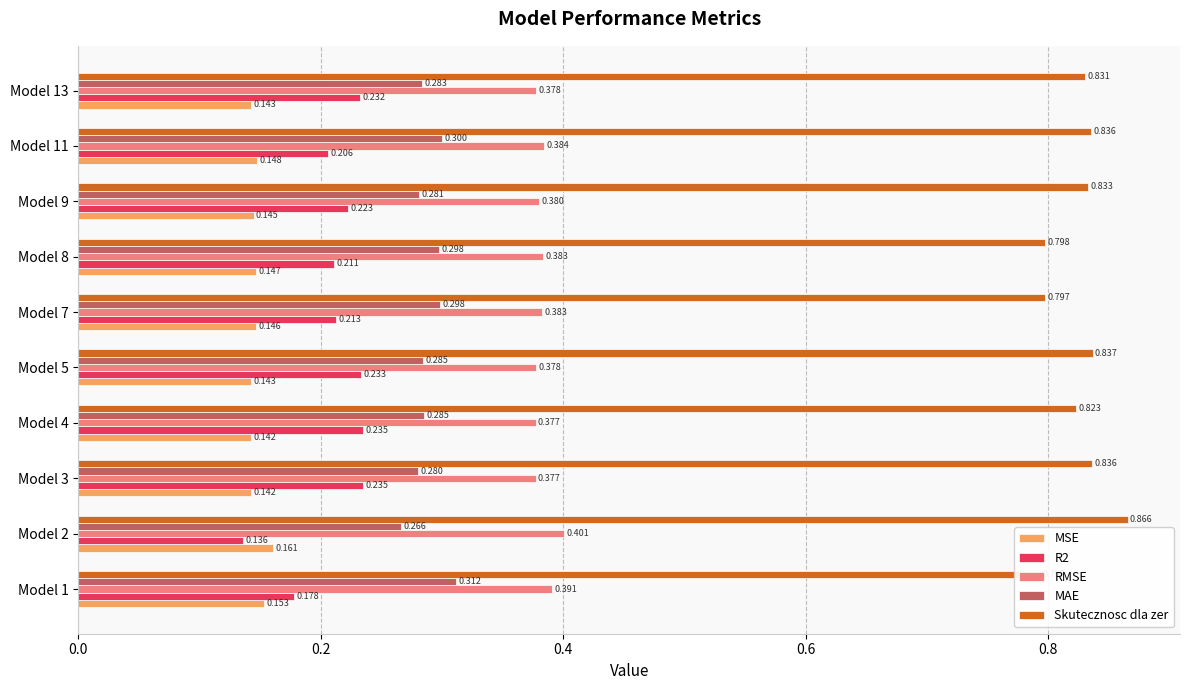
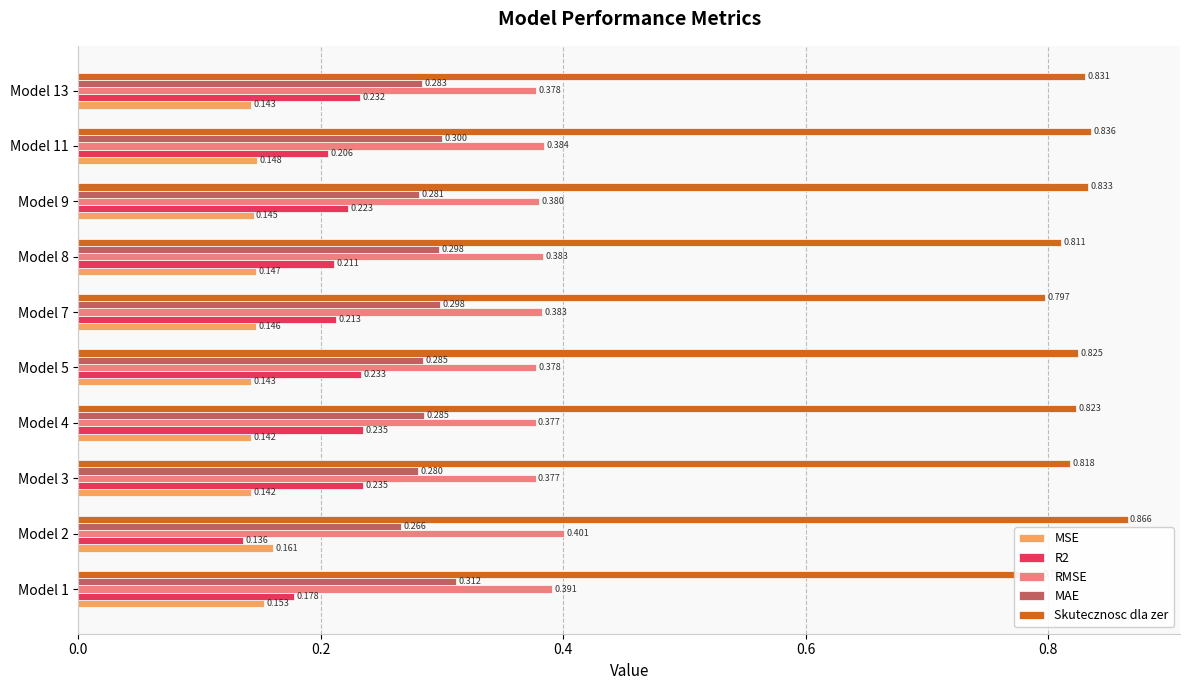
Skutecznosc dla zer, Model 8: 0.798 -> 0.811
Skutecznosc dla zer, Model 5: 0.837 -> 0.825
Skutecznosc dla zer, Model 3: 0.836 -> 0.818
